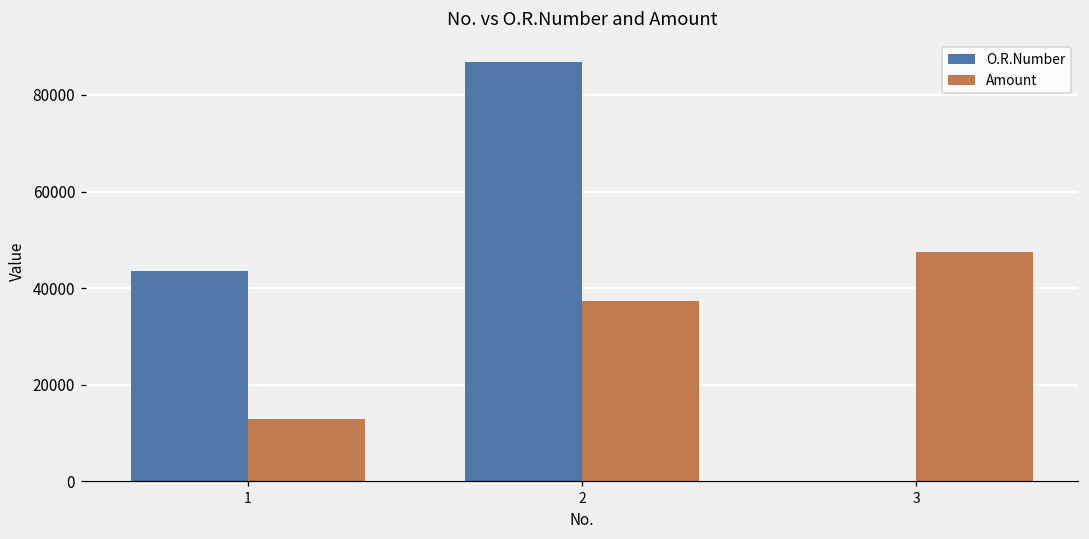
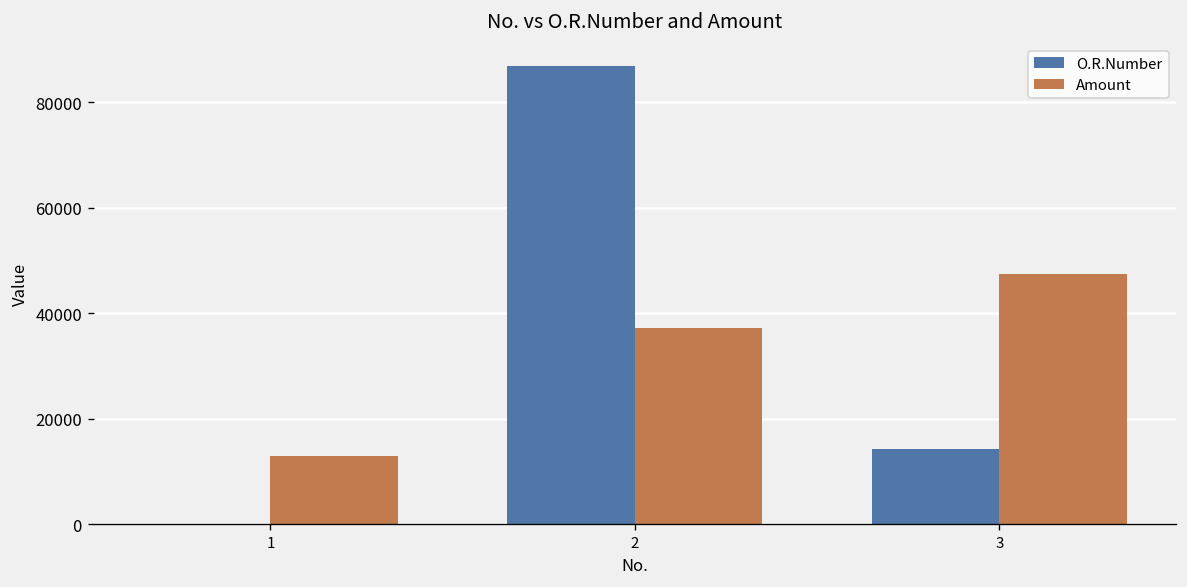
O.R.Number, 1: 44000 -> 0
O.R.Number, 3: 0 -> 14000
